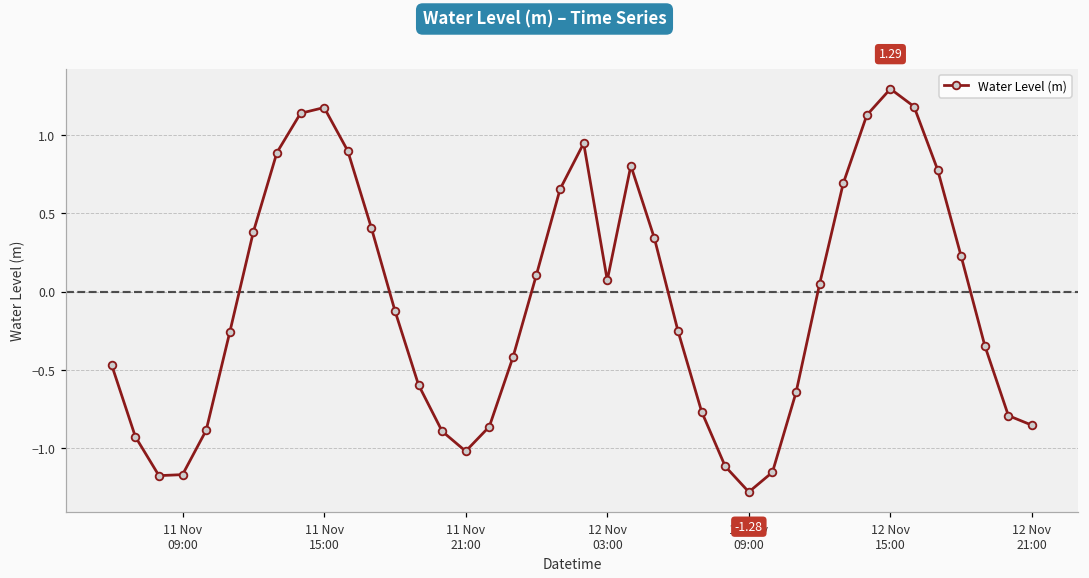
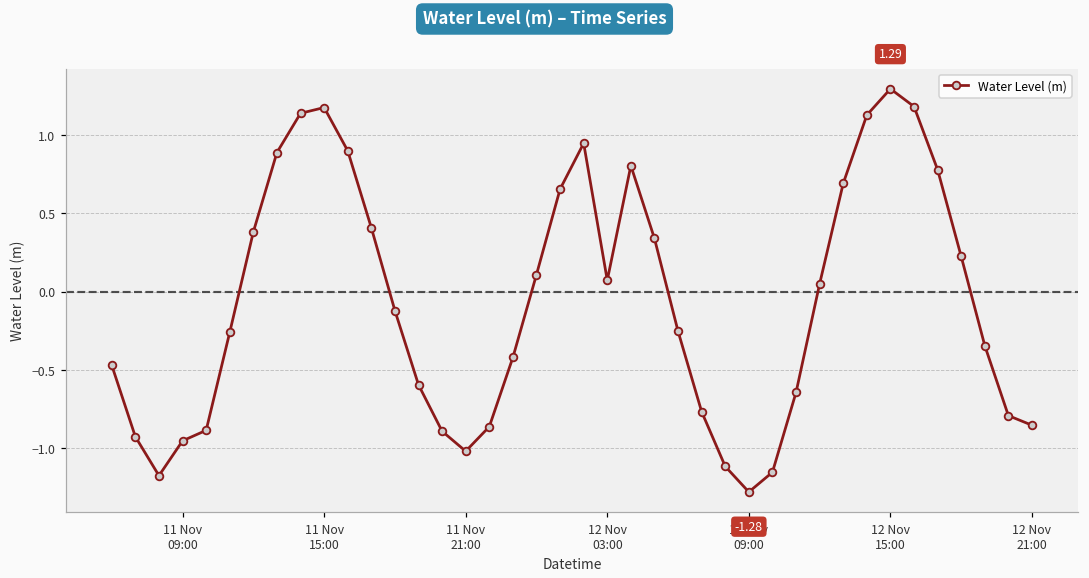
11 Nov 09:00: -1.17 -> -0.95
